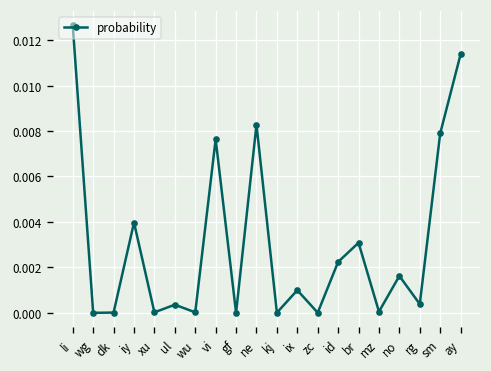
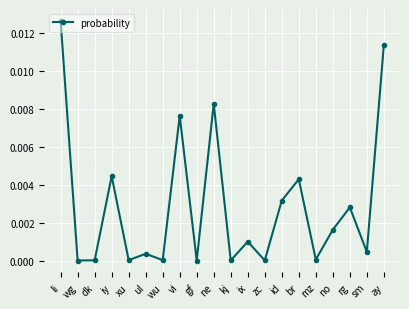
iy: 0.0040 -> 0.0045
id: 0.0022 -> 0.0032
br: 0.0031 -> 0.0043
rg: 0.0004 -> 0.0028
sm: 0.0079 -> 0.0005
